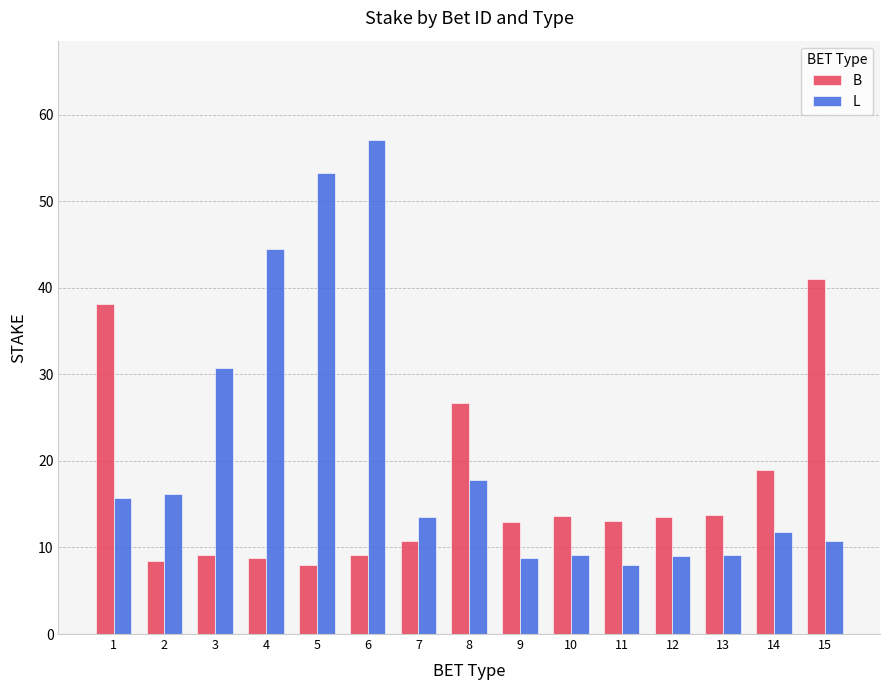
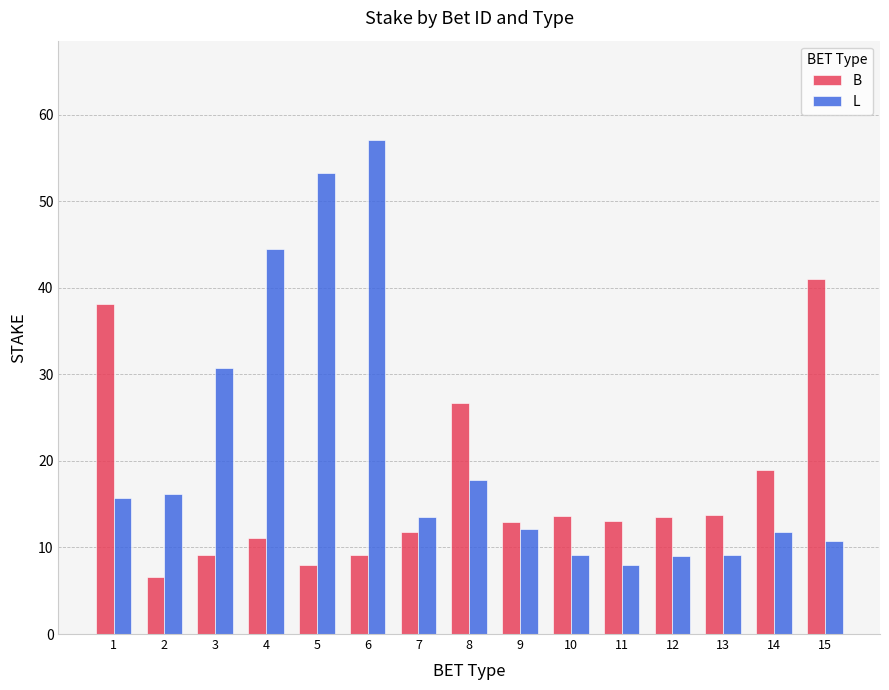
B, 2: 8 -> 7
B, 4: 9 -> 11
B, 7: 11 -> 12
L, 9: 9 -> 12
